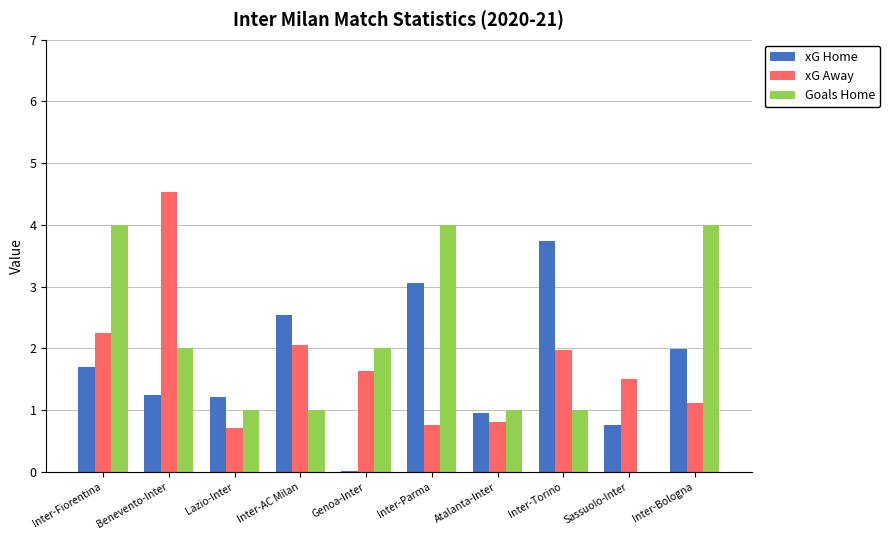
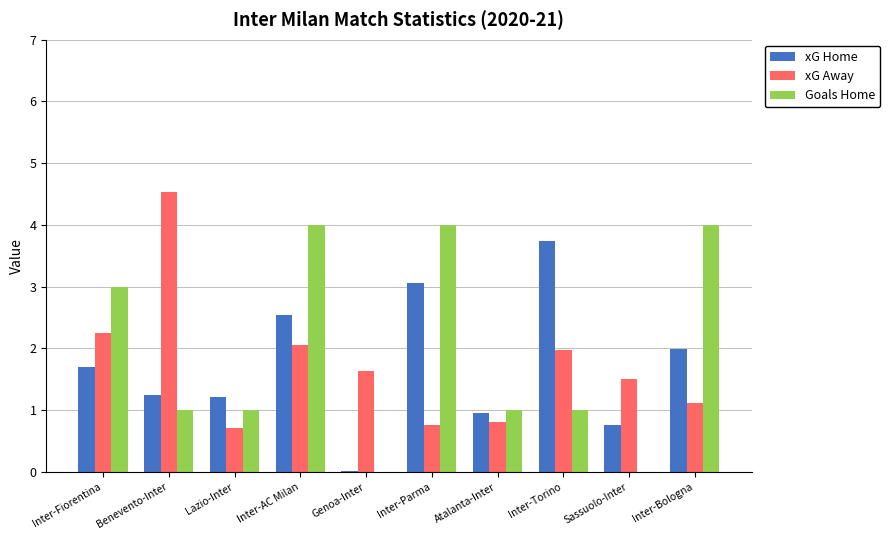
Goals Home, Inter-Fiorentina: 4 -> 3
Goals Home, Benevento-Inter: 2 -> 1
Goals Home, Inter-AC Milan: 1 -> 4
Goals Home, Genoa-Inter: 2 -> 0
